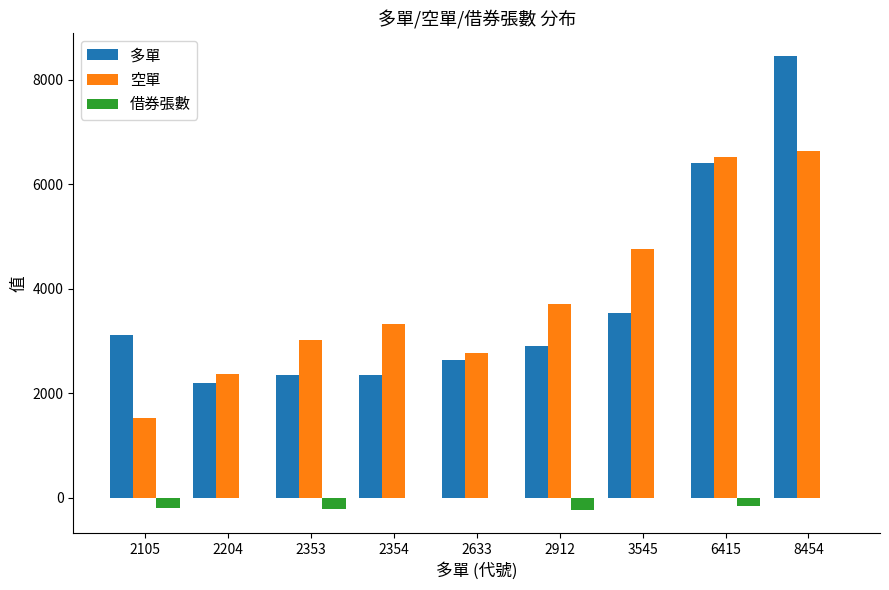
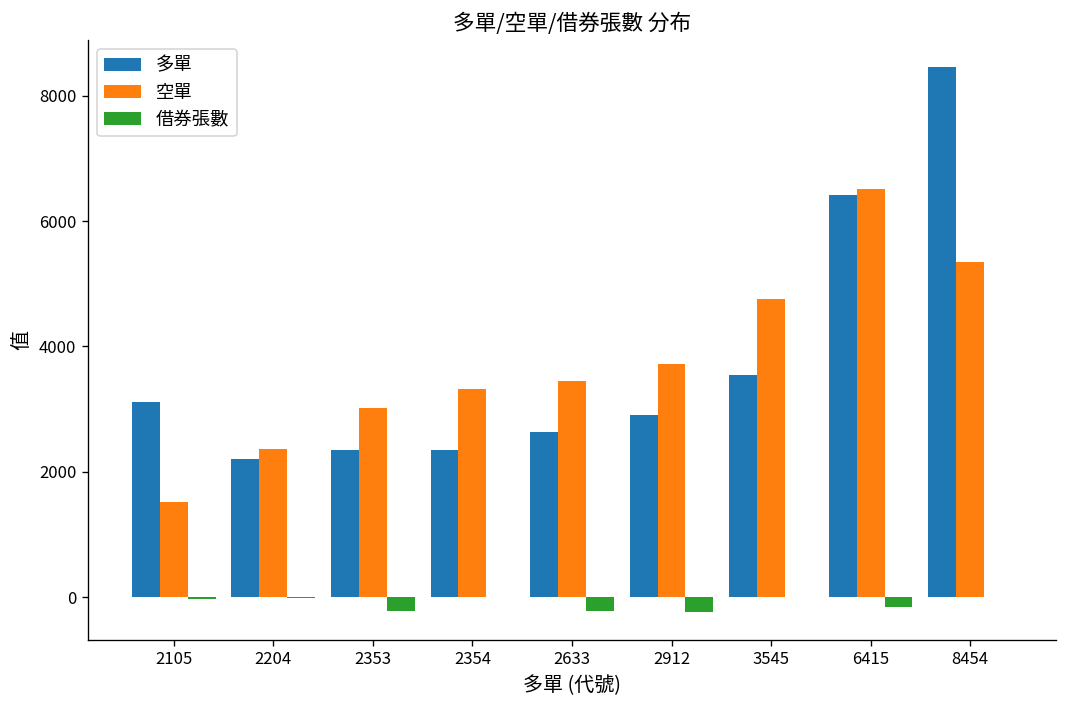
借券張數, 2105: -200 -> 0
空單, 2633: 2800 -> 3400
借券張數, 2633: 0 -> -200
空單, 8454: 6600 -> 5300
